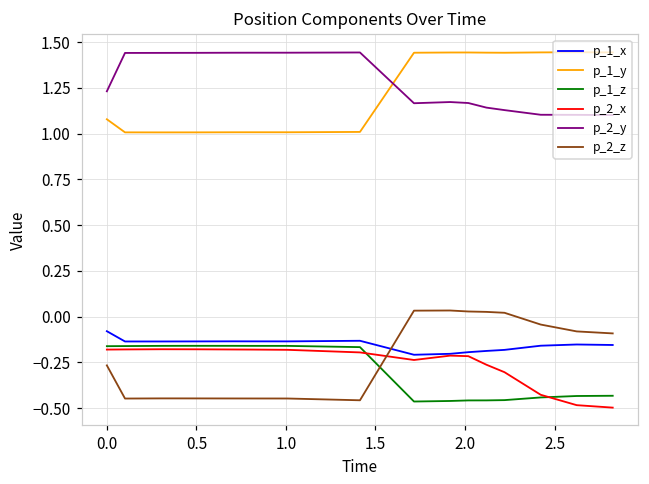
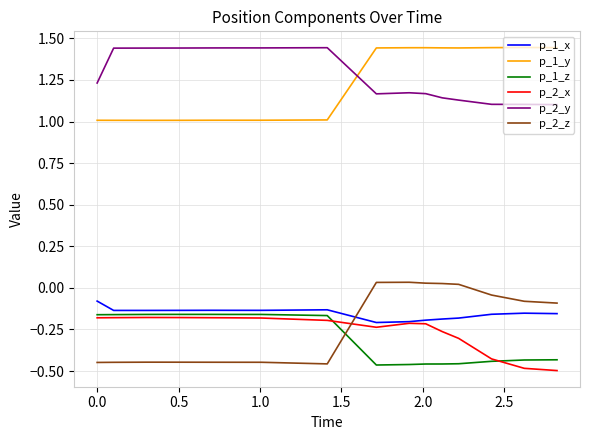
p_1_y, 0.0: 1.08 -> 1.01
p_2_z, 0.0: -0.27 -> -0.45
